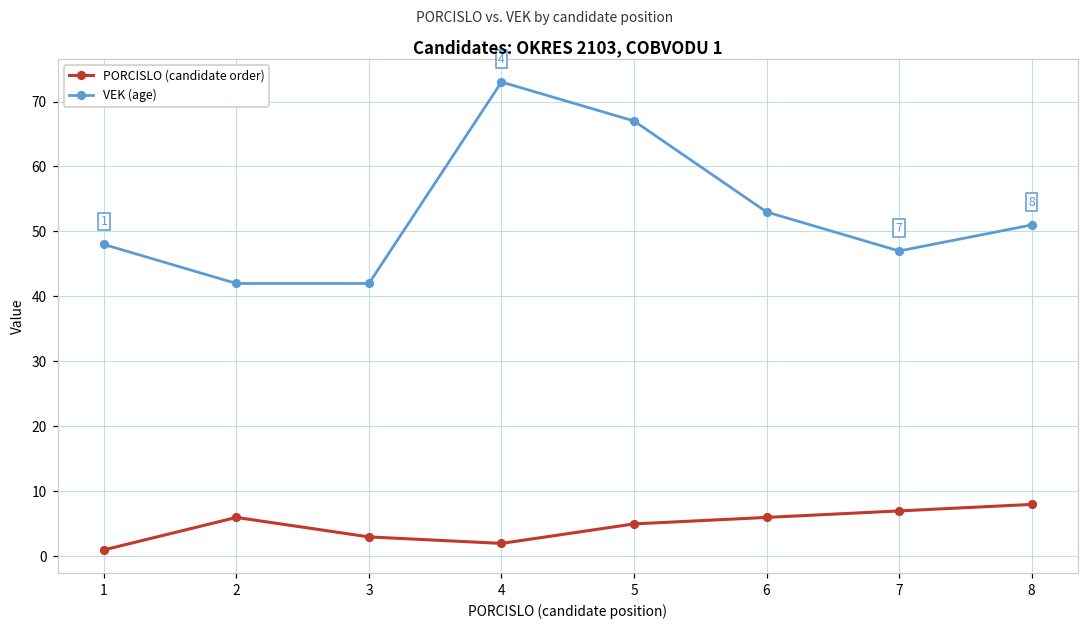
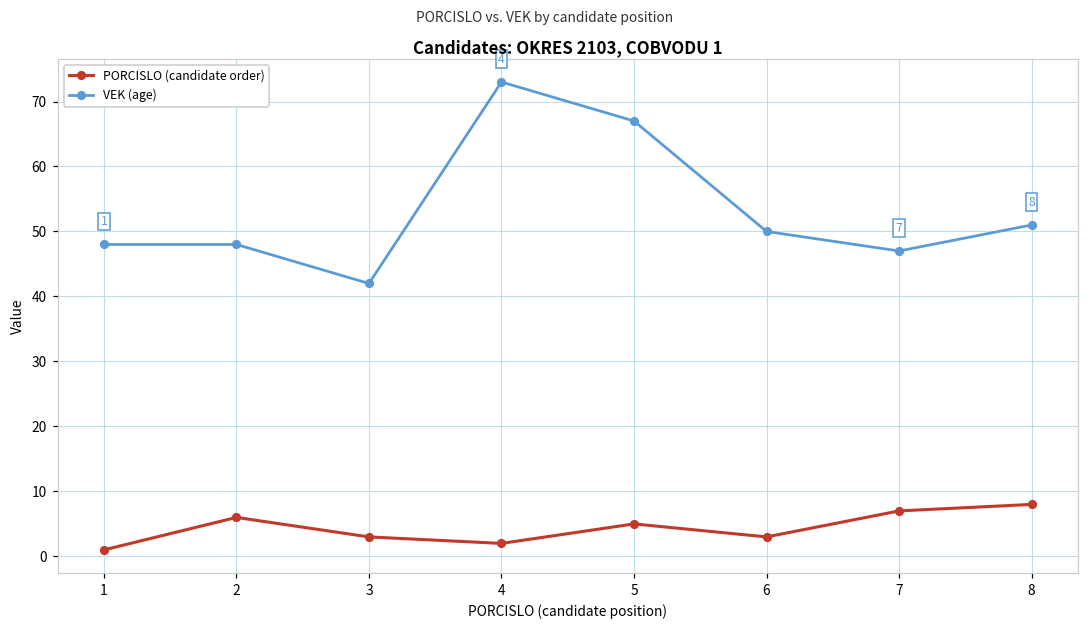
VEK (age), 2: 42 -> 48
PORCISLO (candidate order), 6: 6 -> 3
VEK (age), 6: 53 -> 50
